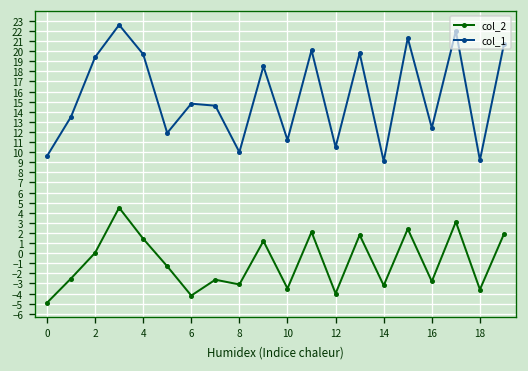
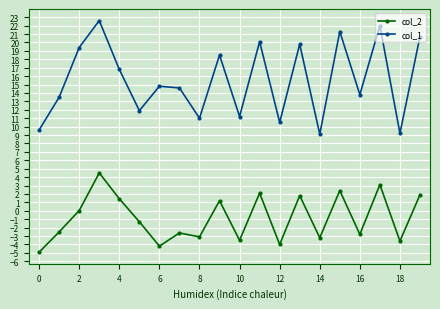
col_1, 4: 20 -> 17
col_1, 8: 10 -> 11
col_1, 16: 12 -> 14
